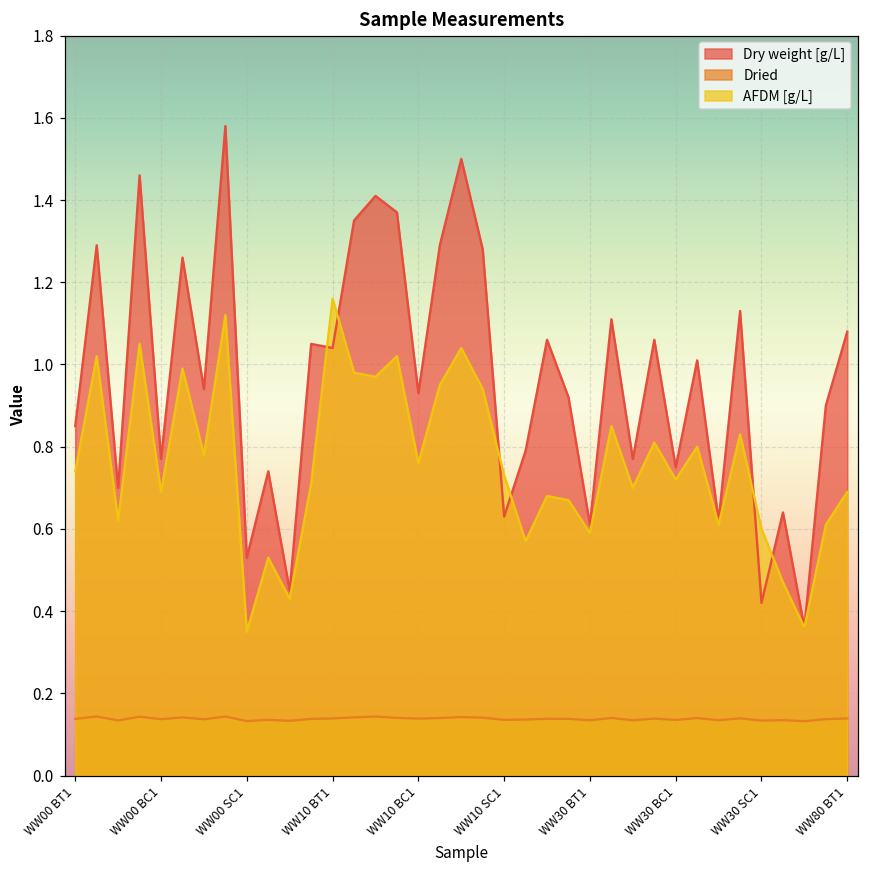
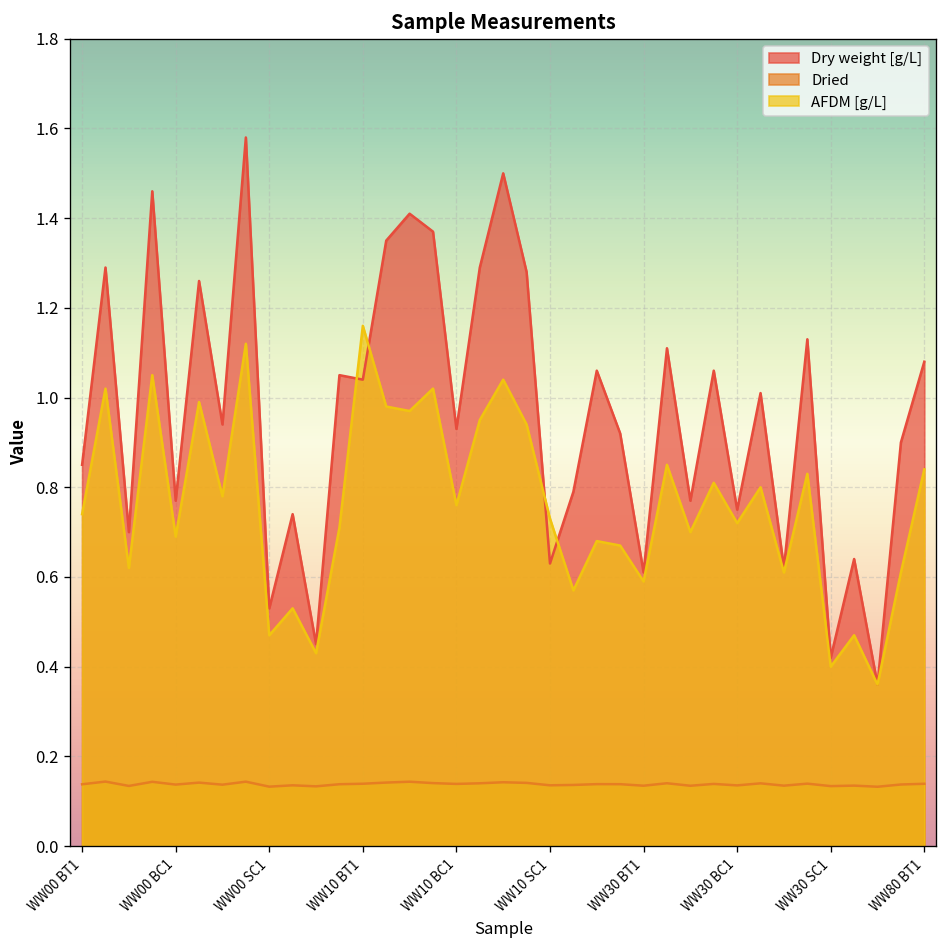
AFDM [g/L], WW00 SC1: 0.35 -> 0.47
AFDM [g/L], WW30 SC1: 0.6 -> 0.4
AFDM [g/L], WW80 BT1: 0.69 -> 0.84
